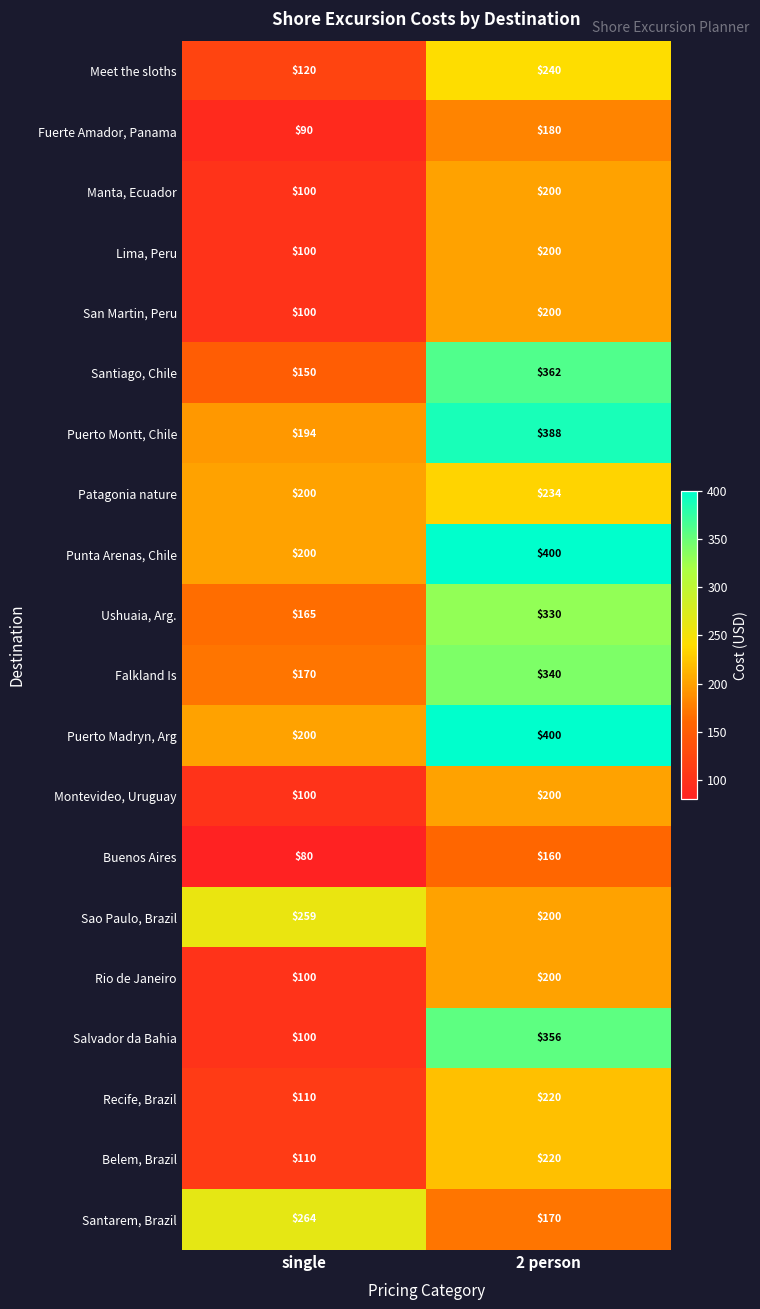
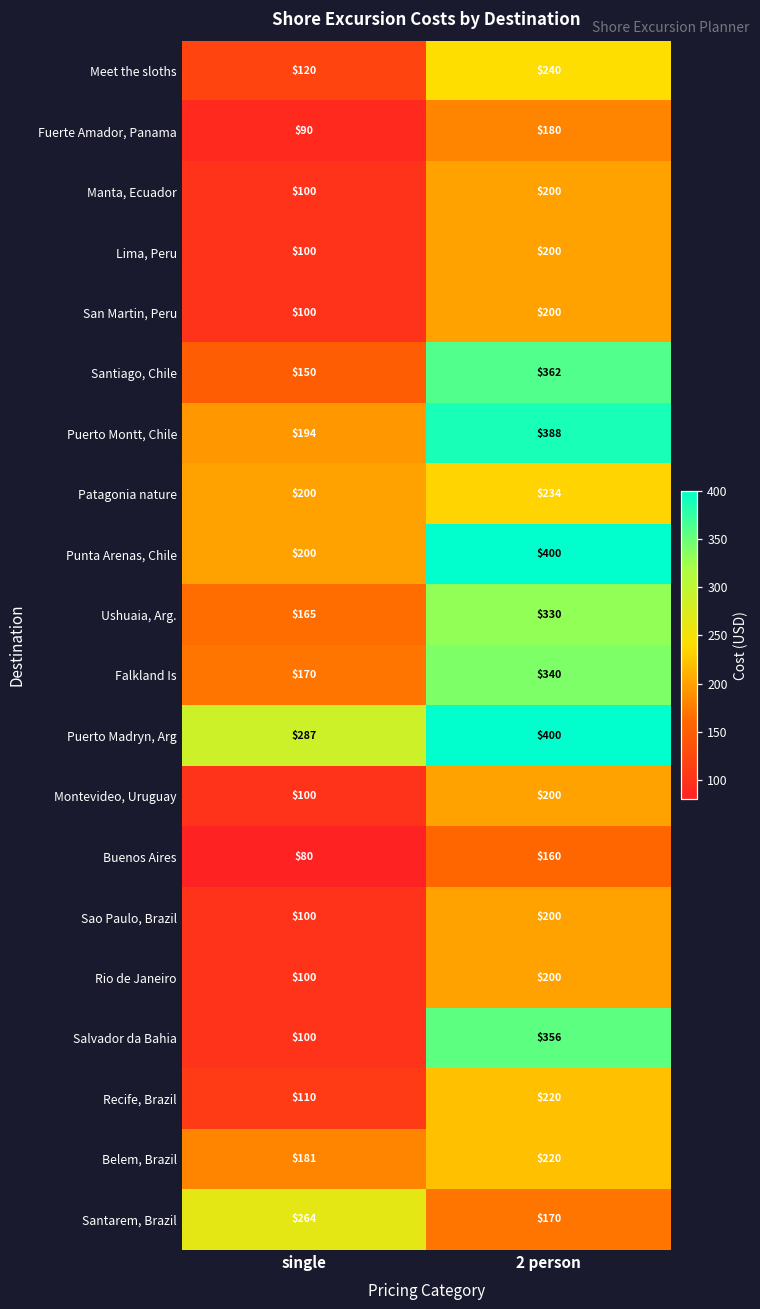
Puerto Madryn, Arg, single: $200 -> $287
Sao Paulo, Brazil, single: $259 -> $100
Belem, Brazil, single: $110 -> $181
